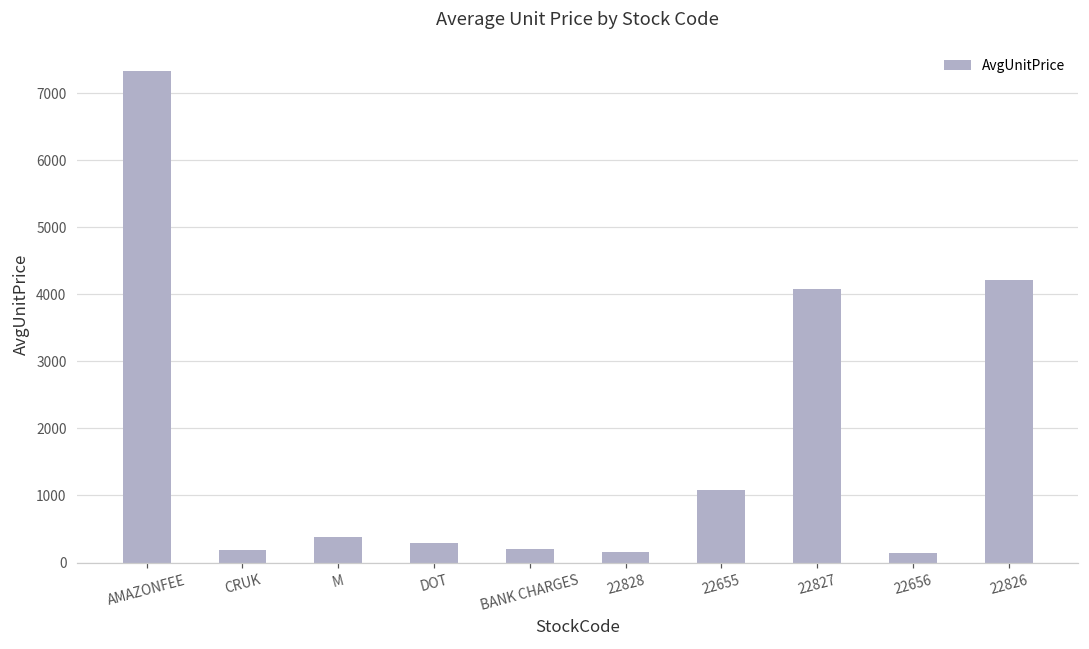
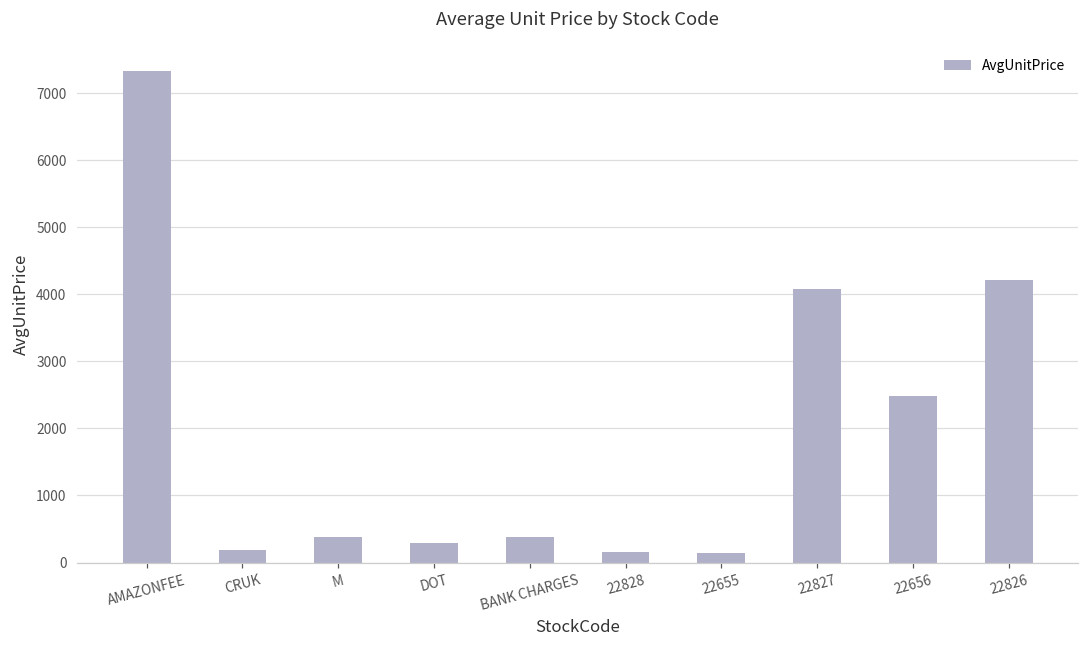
BANK CHARGES: 200 -> 400
22655: 1100 -> 100
22656: 100 -> 2500
